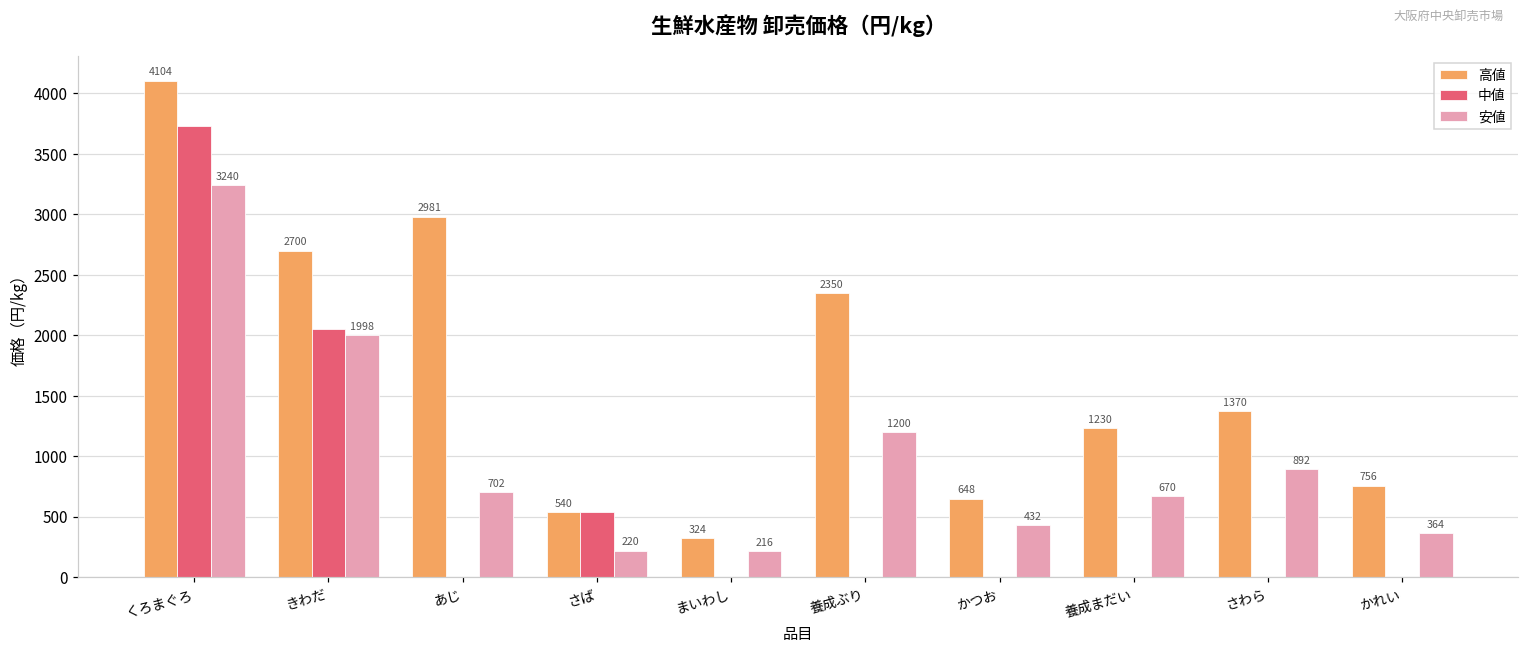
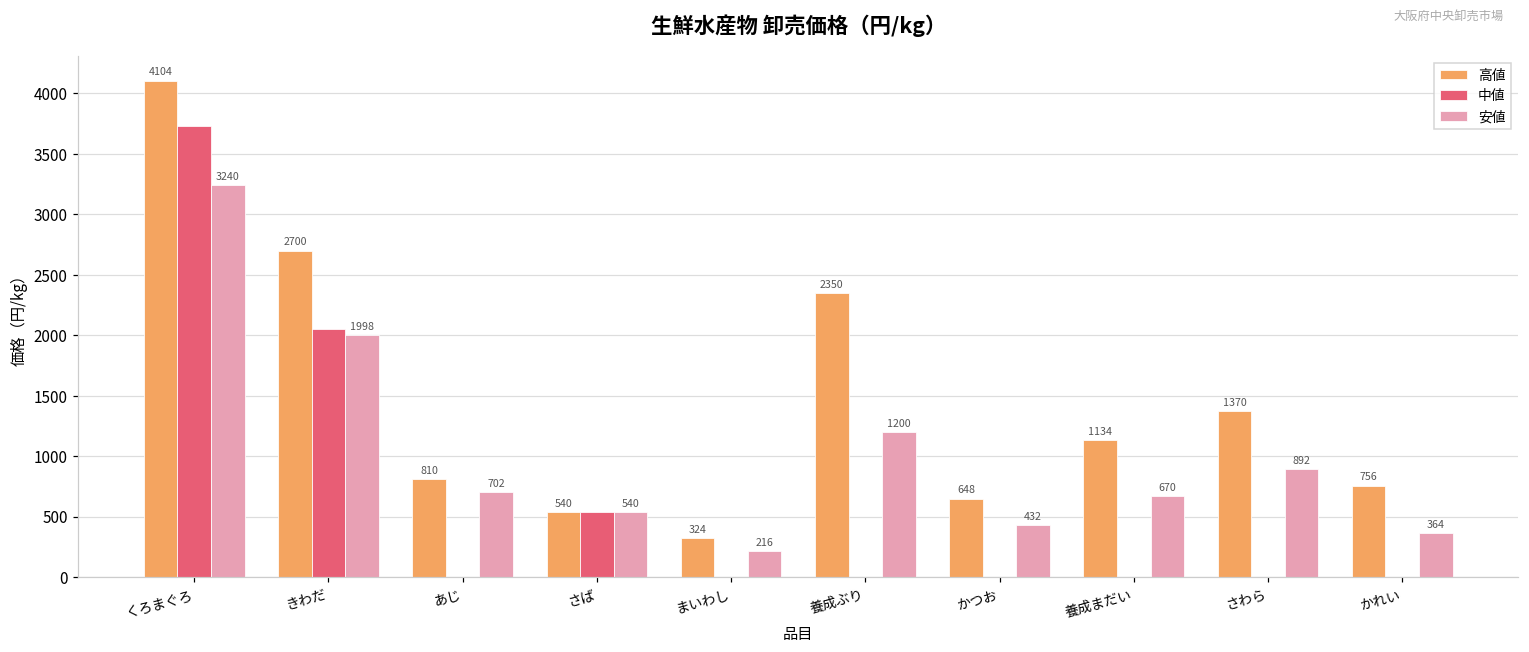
高値, あじ: 2981 -> 810
安値, さば: 220 -> 540
高値, 養成まだい: 1230 -> 1134
